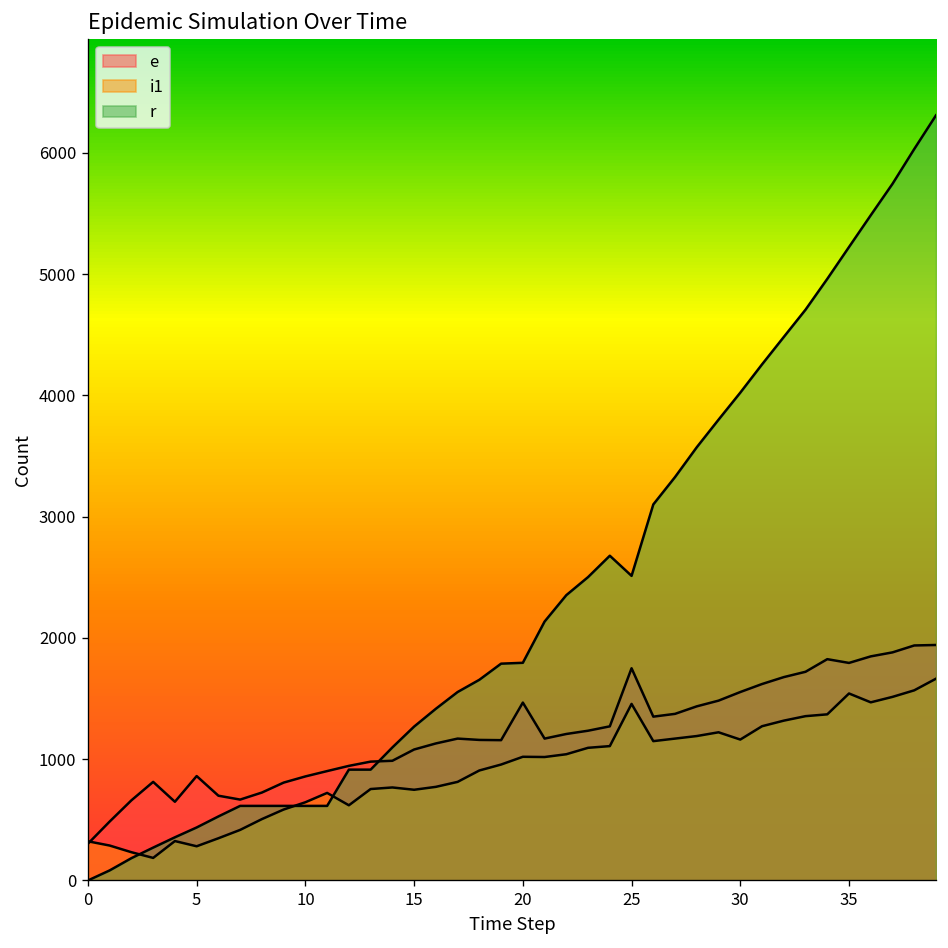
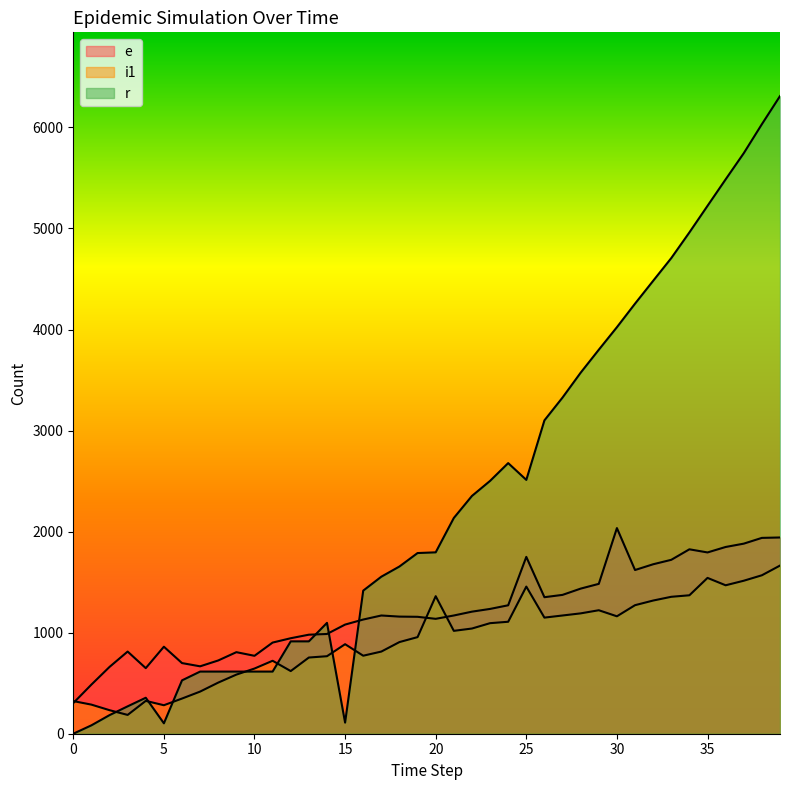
r, 5: 440 -> 100
e, 10: 860 -> 770
i1, 15: 750 -> 890
r, 15: 1270 -> 110
e, 20: 1470 -> 1140
i1, 20: 1020 -> 1360
e, 30: 1550 -> 2040
